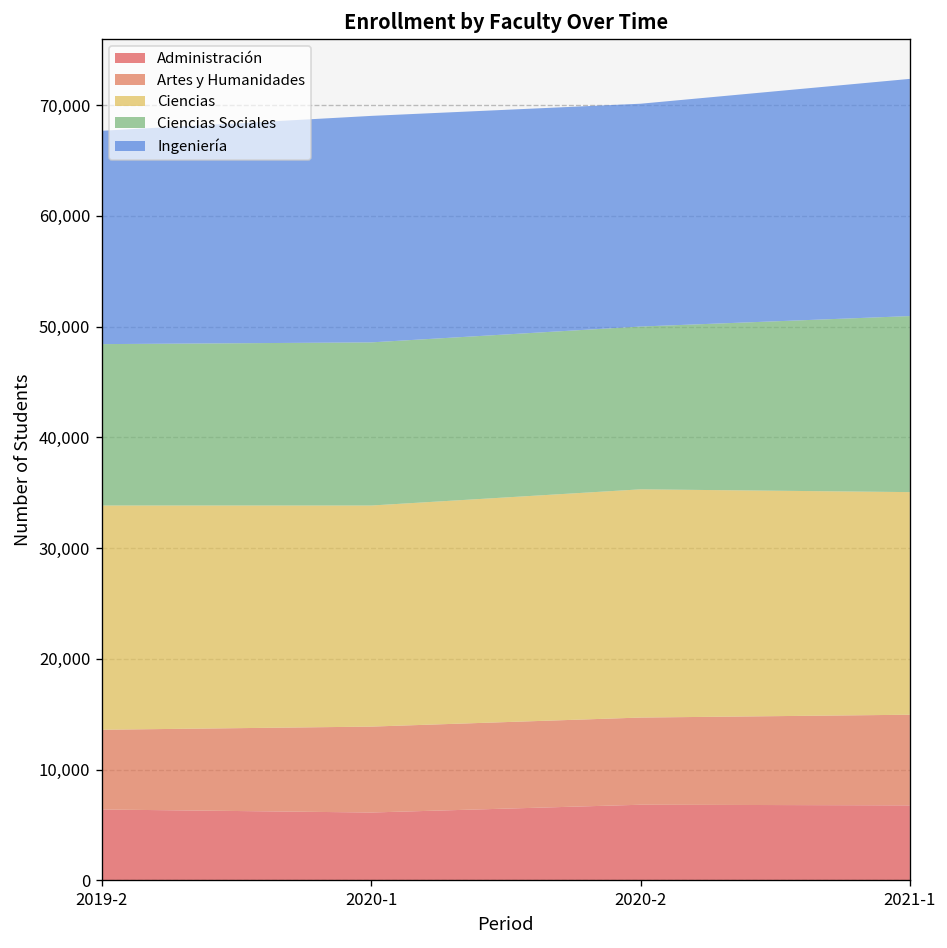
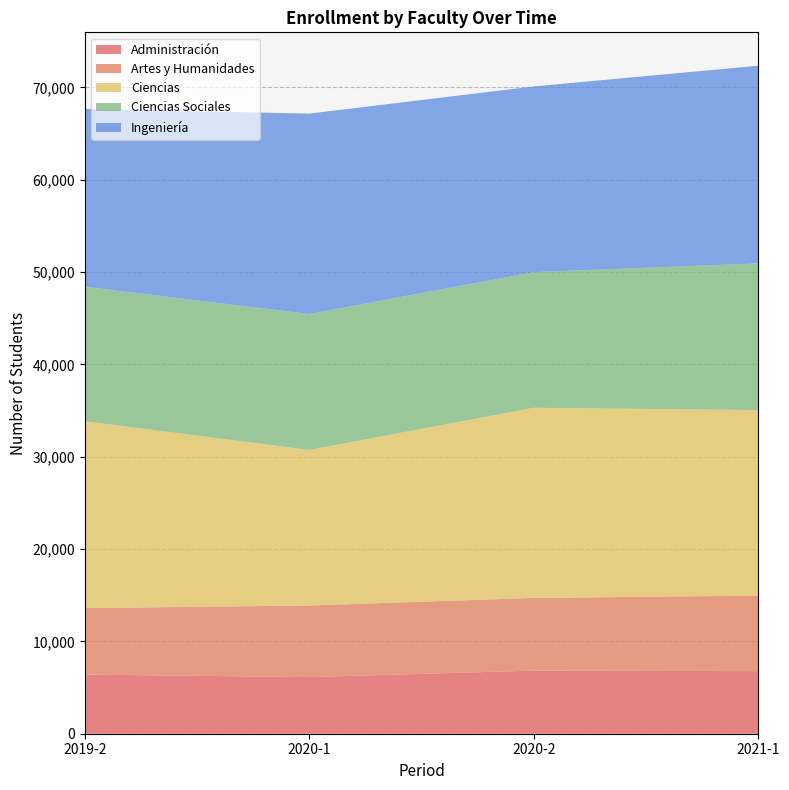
Ciencias, 2020-1: 20,000 -> 17,000
Ingeniería, 2020-1: 20,000 -> 22,000
